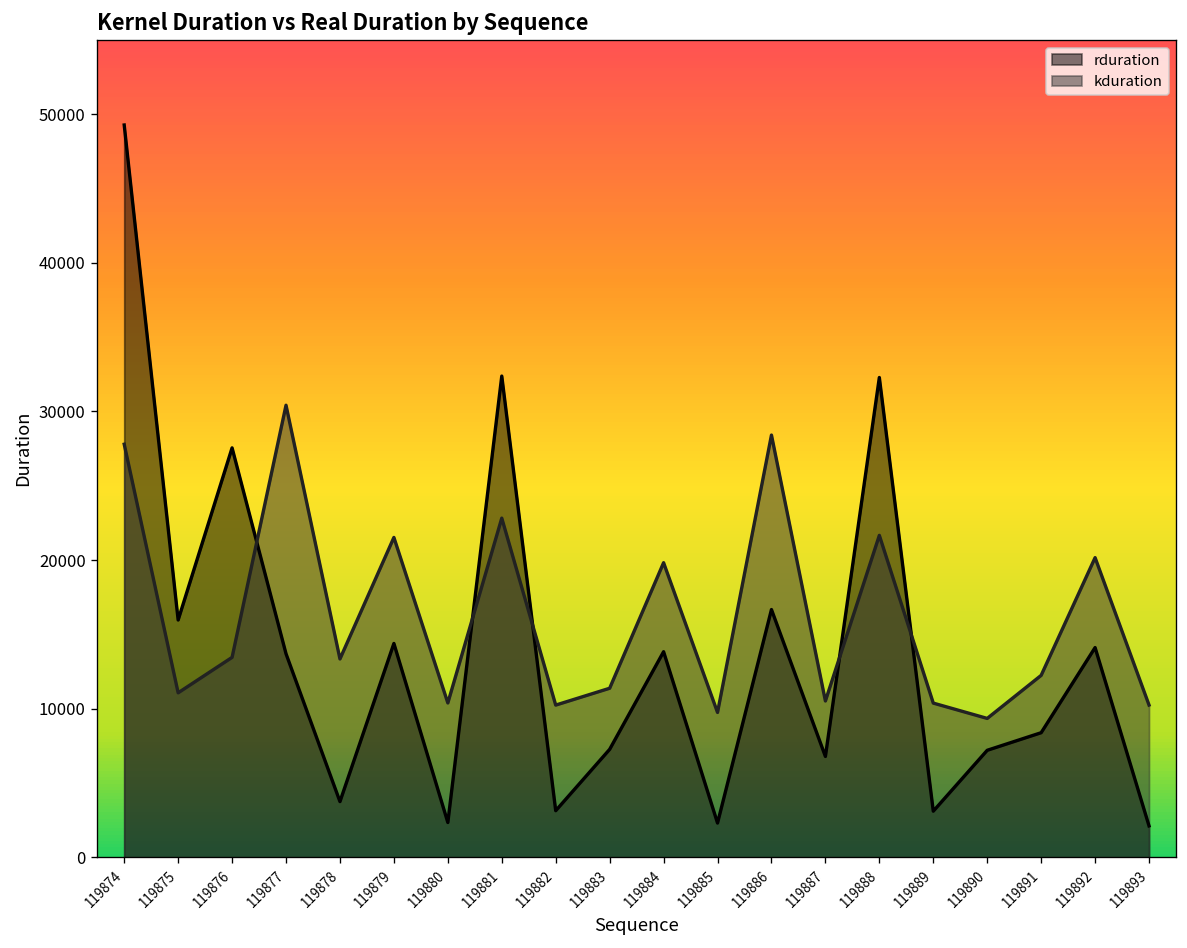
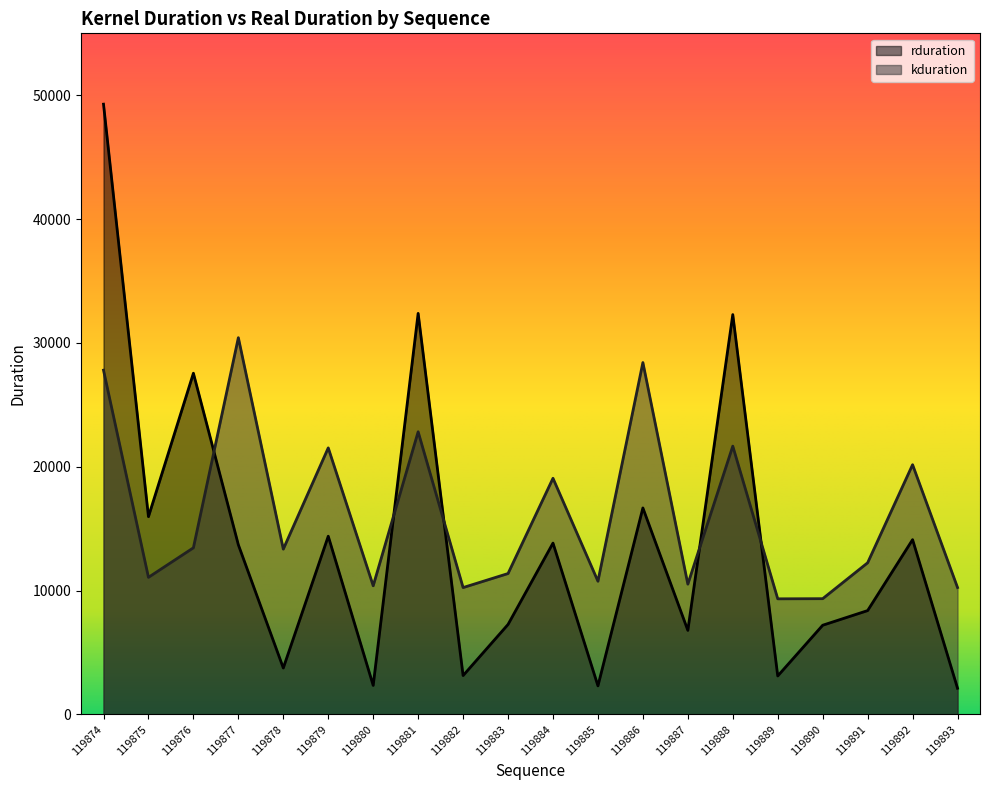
kduration, 119884: 19800 -> 19100
kduration, 119885: 9700 -> 10800
kduration, 119889: 10400 -> 9300
